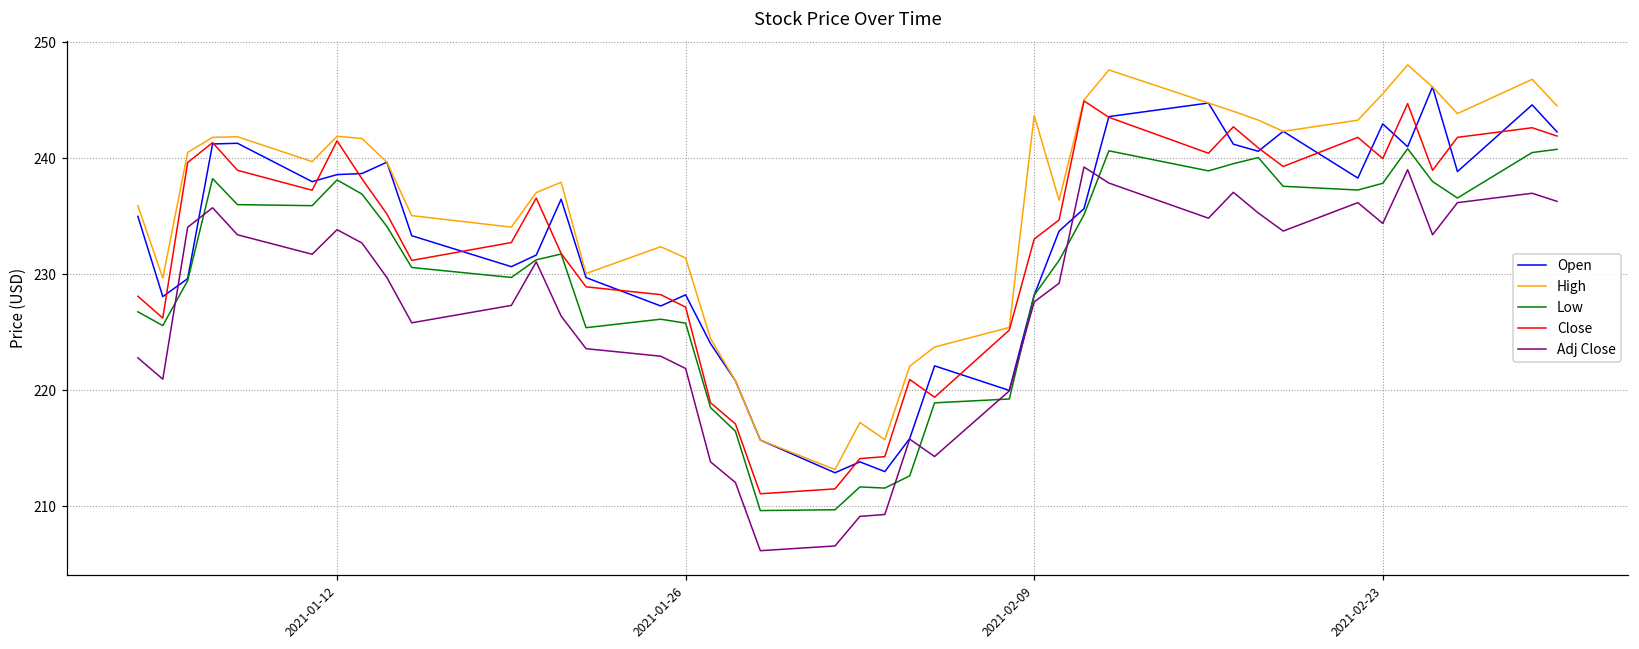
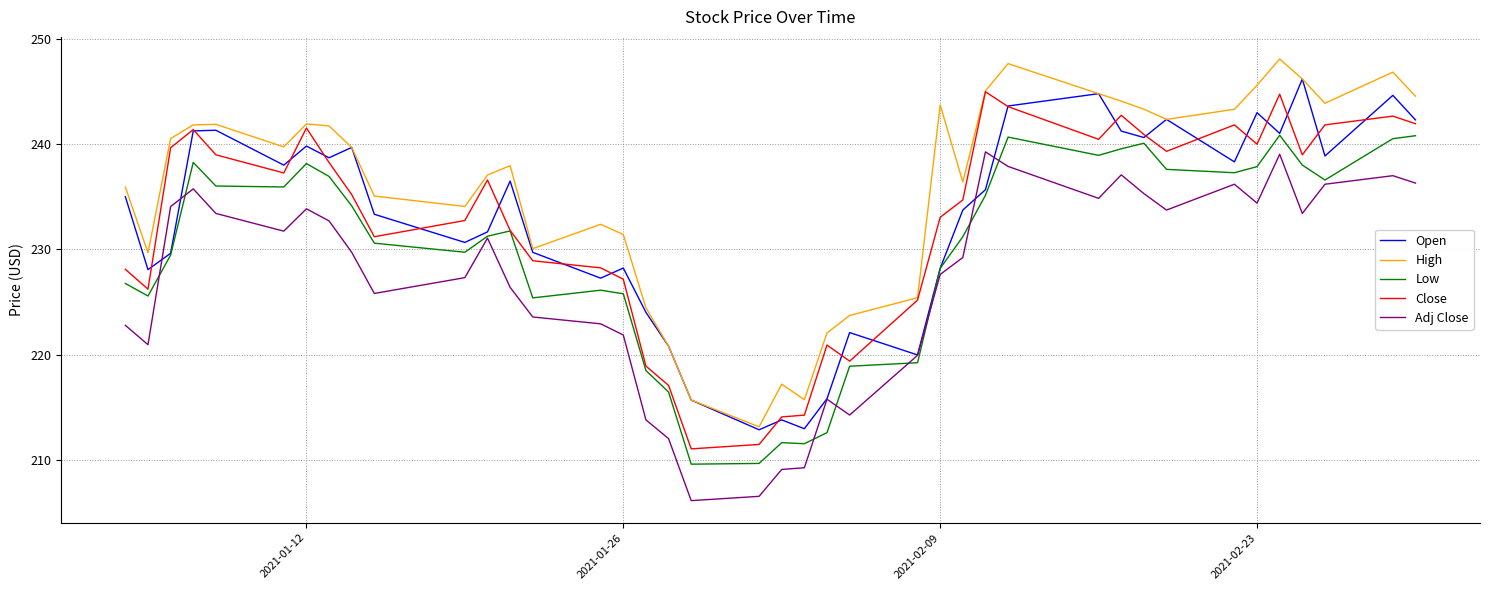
Open, 2021-01-12: 238.6 -> 239.8
